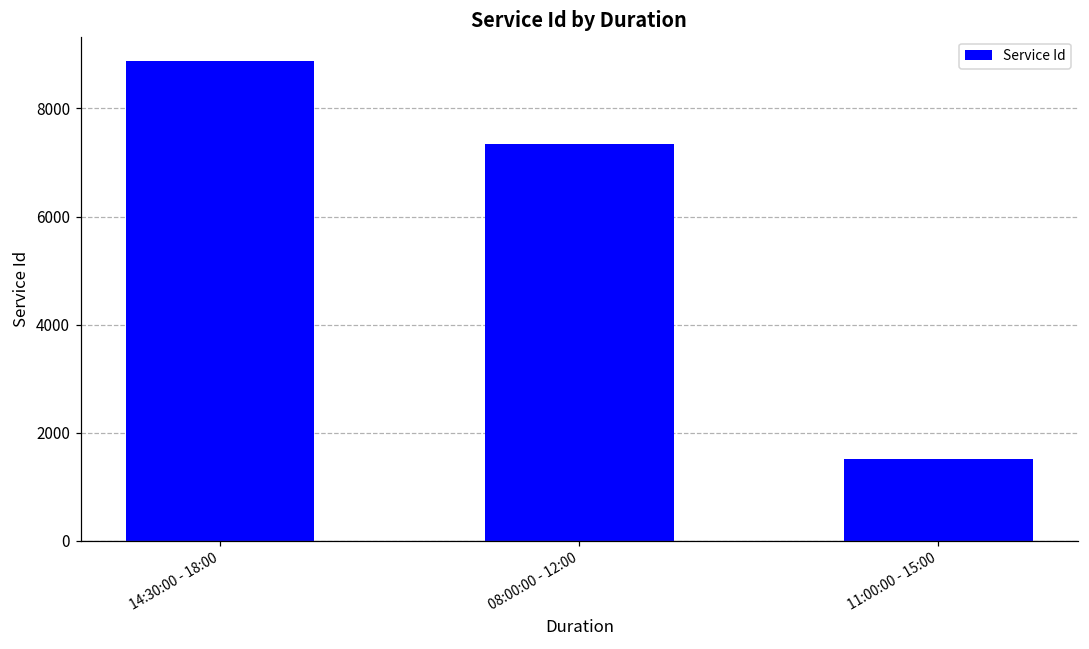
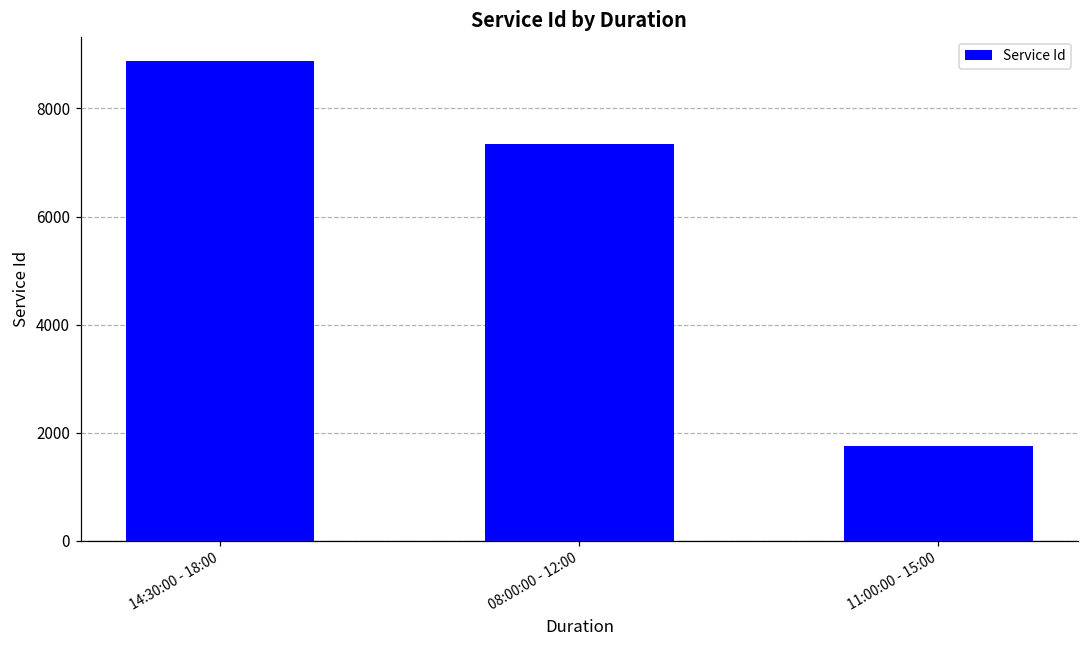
11:00:00 - 15:00: 1500 -> 1800
